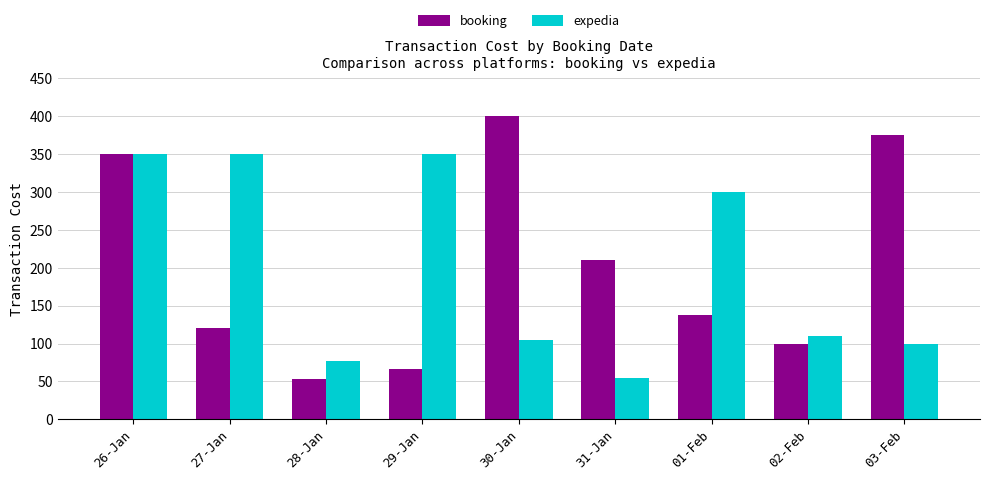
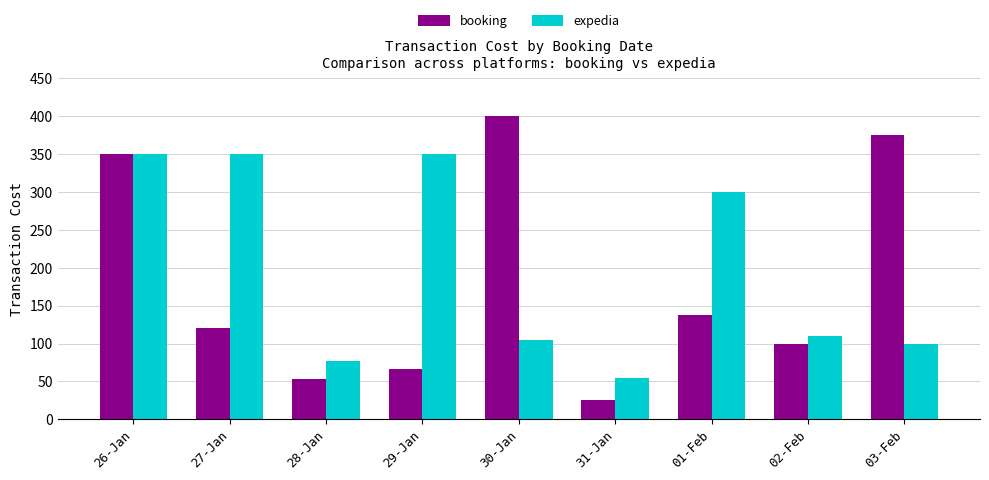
booking, 31-Jan: 210 -> 30
